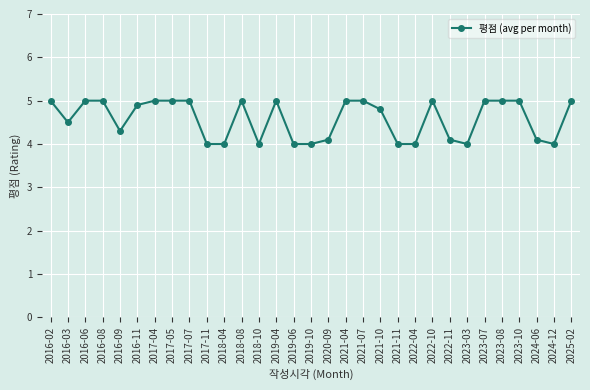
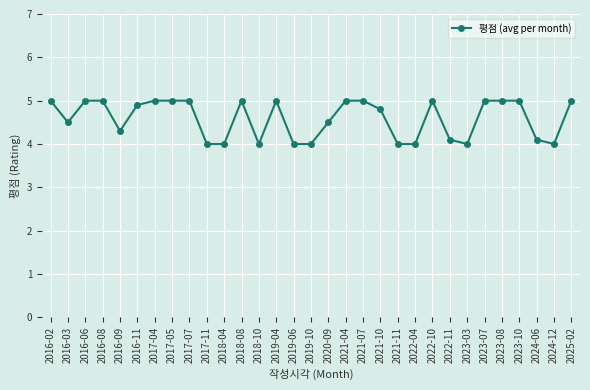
2020-09: 4.1 -> 4.5
